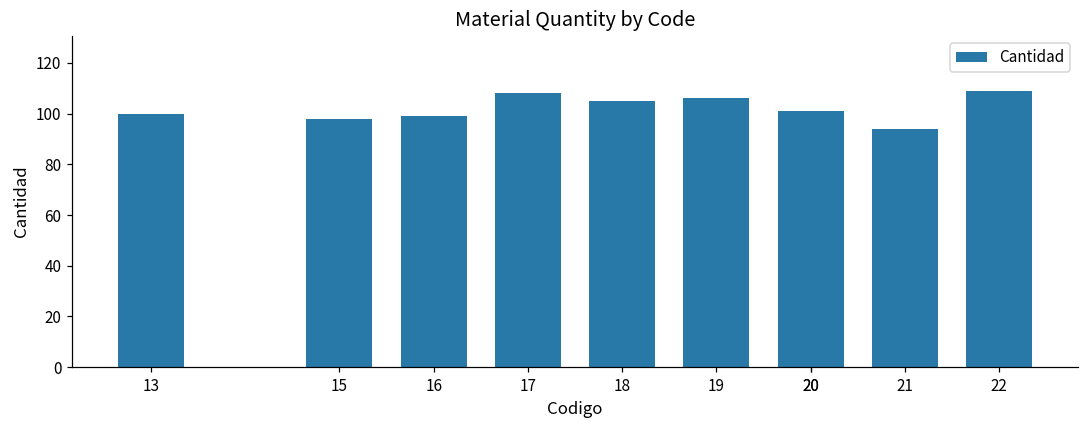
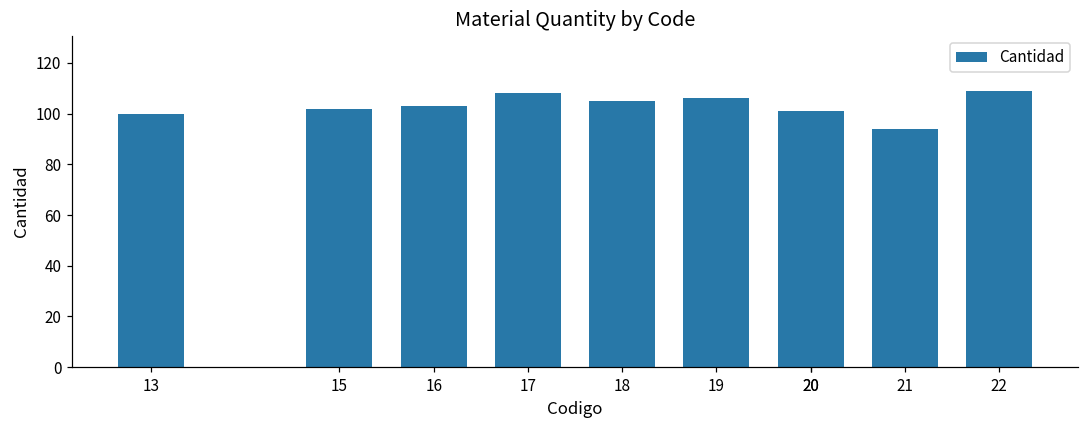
15: 98 -> 102
16: 99 -> 103
